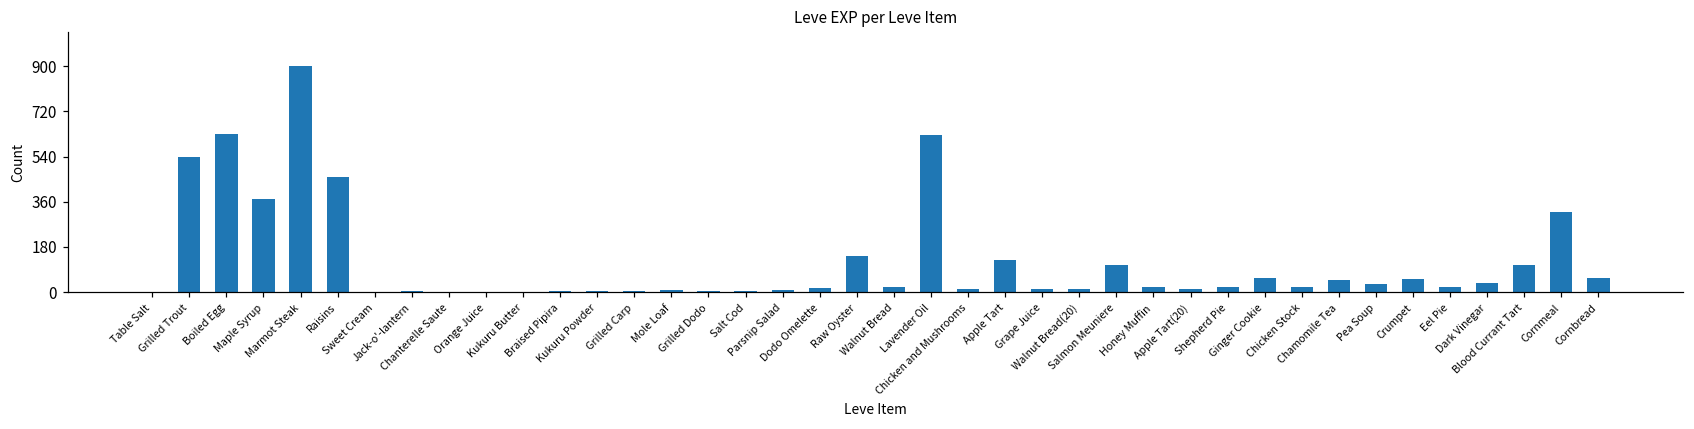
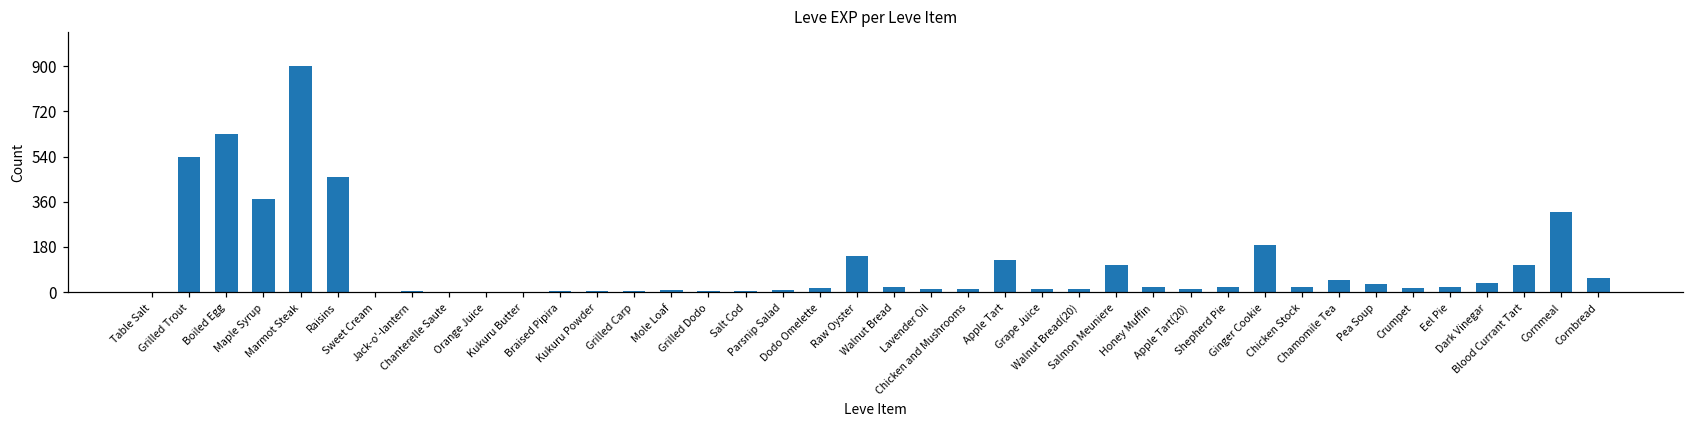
Lavender Oil: 630 -> 10
Ginger Cookie: 60 -> 190
Crumpet: 50 -> 20
